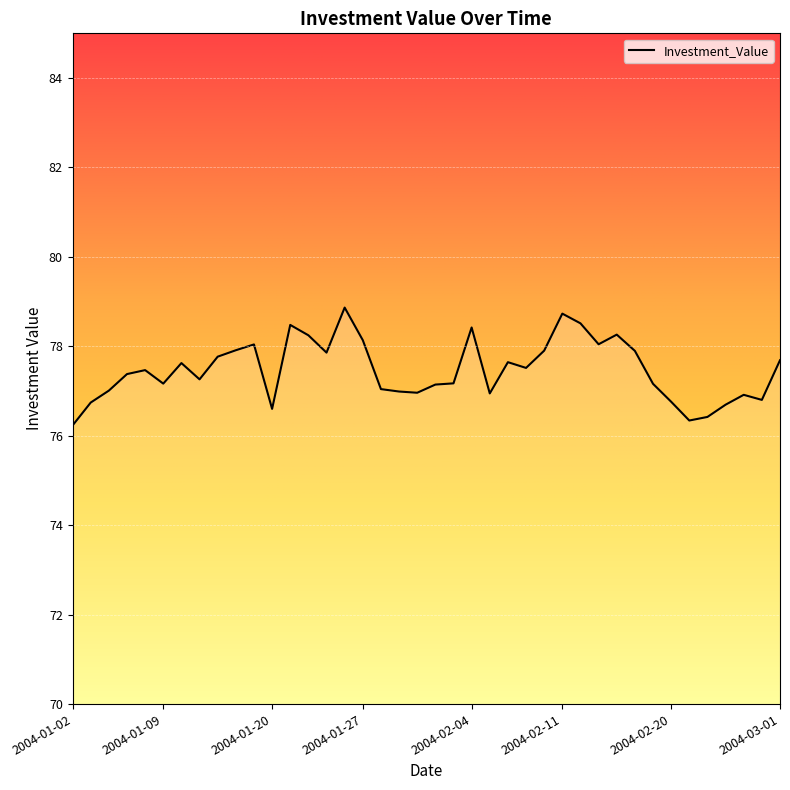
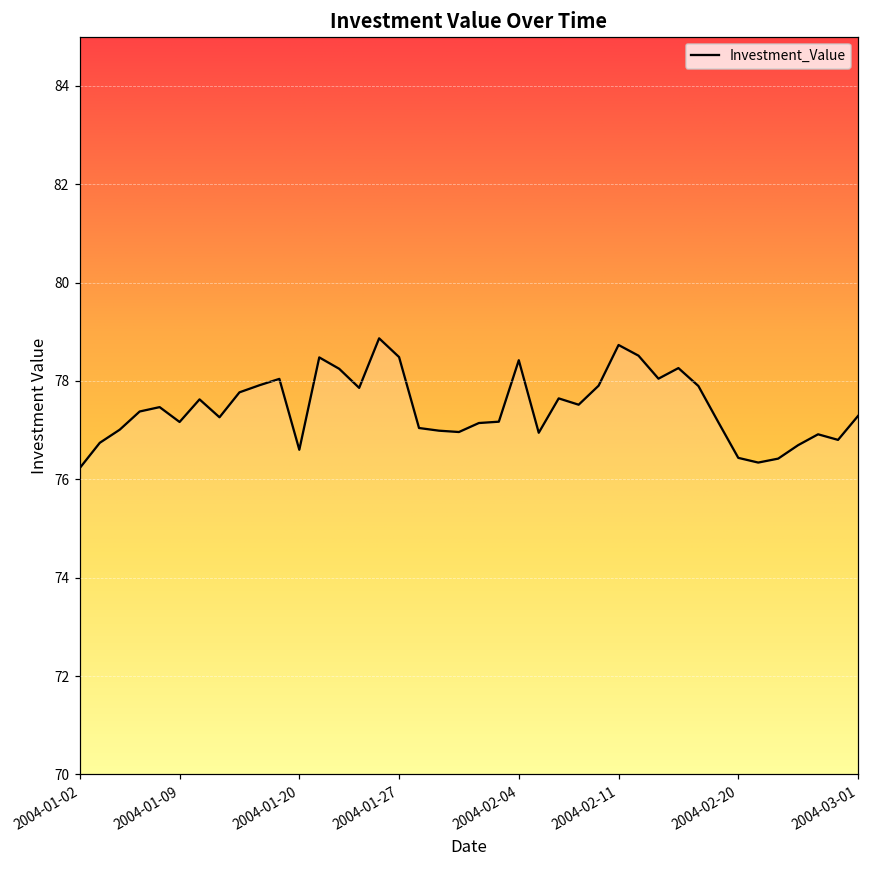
2004-01-27: 78.1 -> 78.5
2004-02-20: 76.8 -> 76.4
2004-03-01: 77.7 -> 77.3
